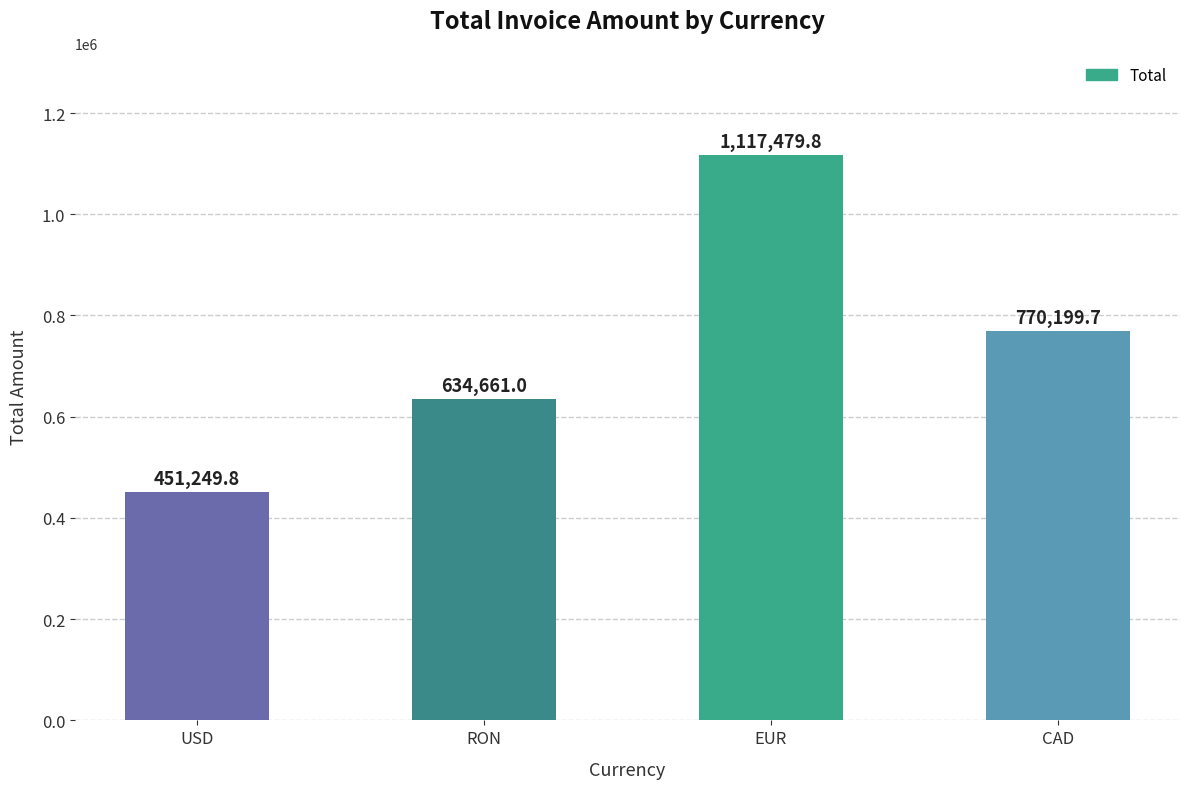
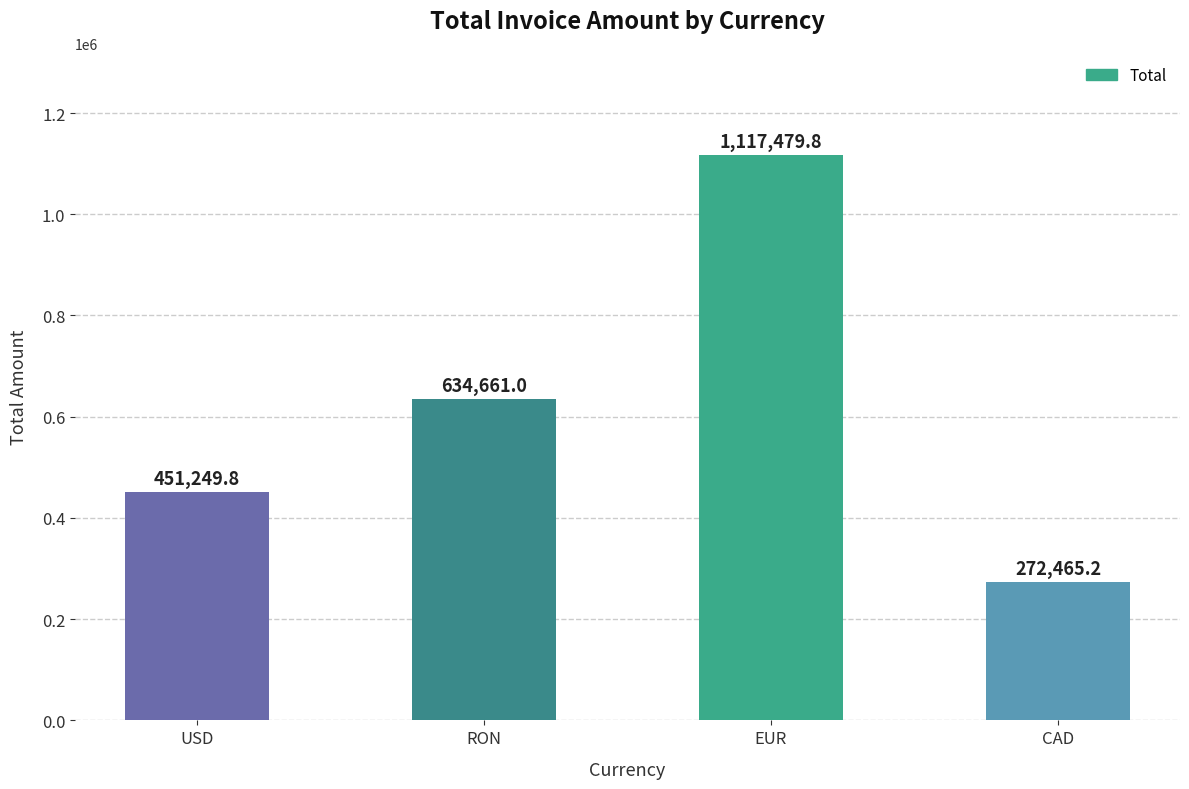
CAD: 770,199.7 -> 272,465.2
